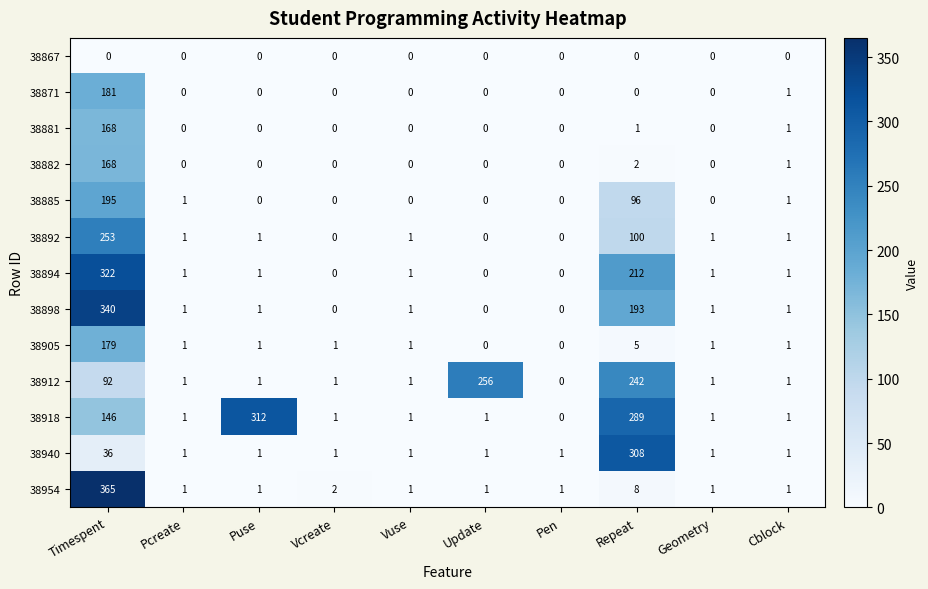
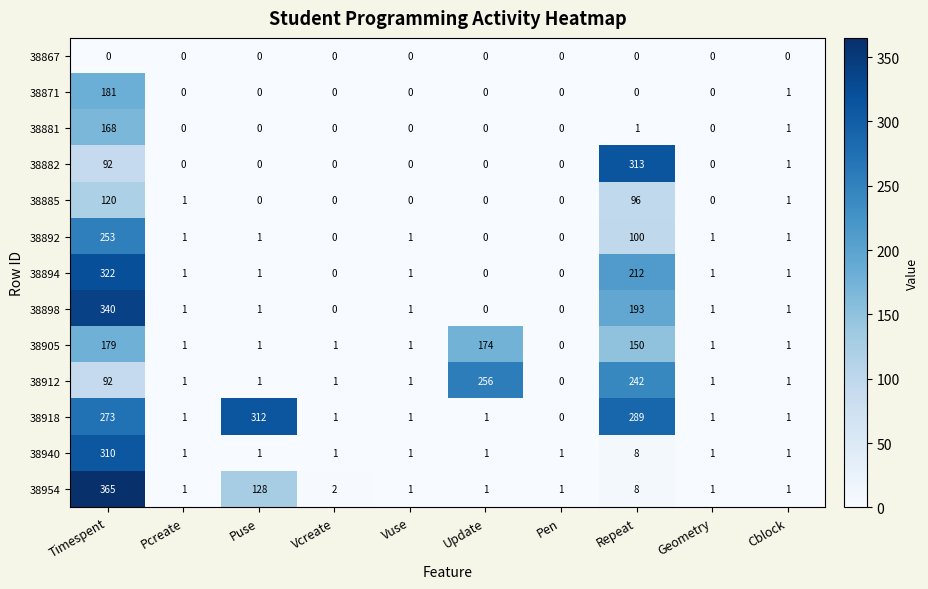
38882, Timespent: 168 -> 92
38882, Repeat: 2 -> 313
38885, Timespent: 195 -> 120
38905, Update: 0 -> 174
38905, Repeat: 5 -> 150
38918, Timespent: 146 -> 273
38940, Timespent: 36 -> 310
38940, Repeat: 308 -> 8
38954, Puse: 1 -> 128
